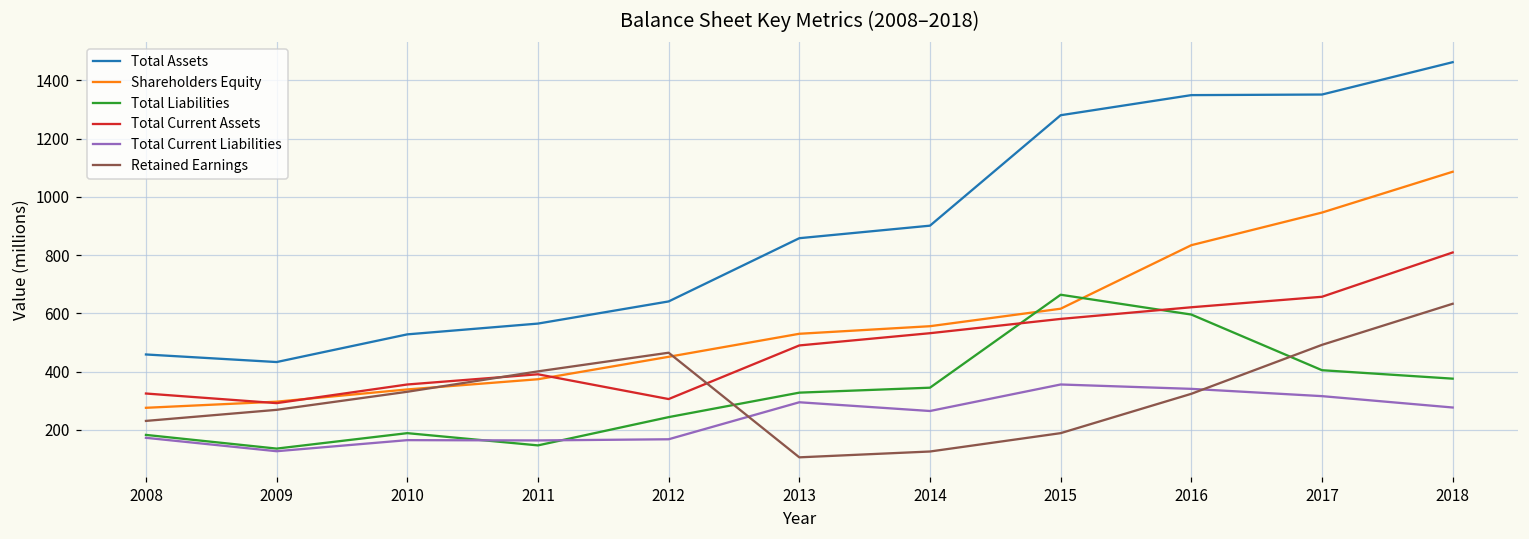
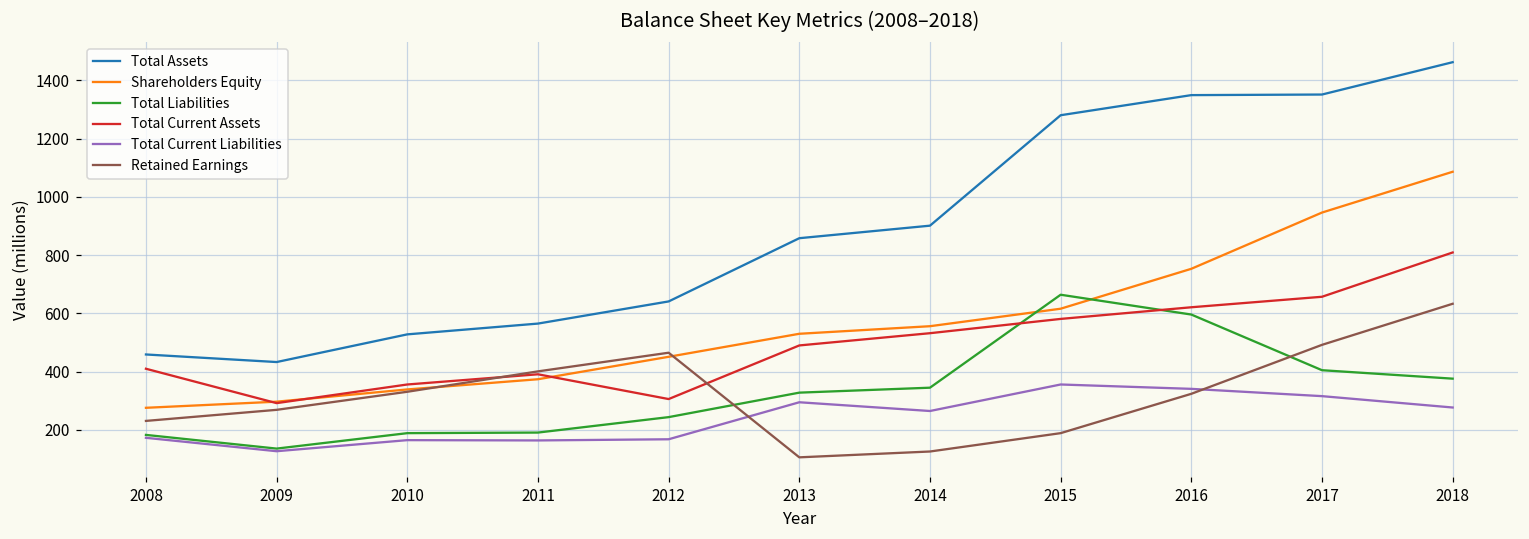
Total Current Assets, 2008: 330 -> 410
Total Liabilities, 2011: 150 -> 190
Shareholders Equity, 2016: 830 -> 750
